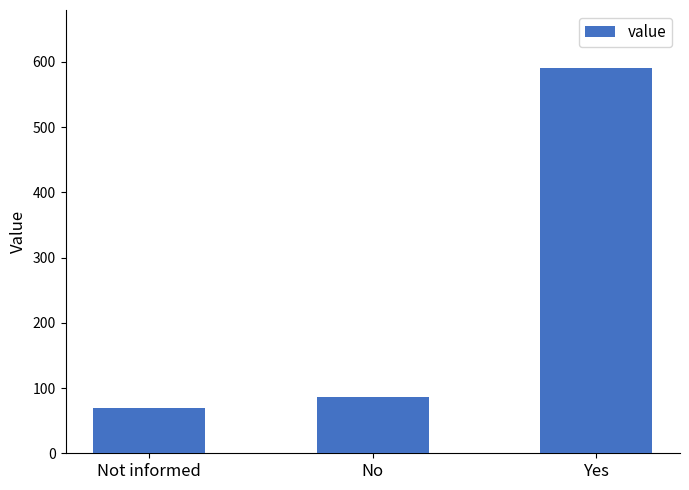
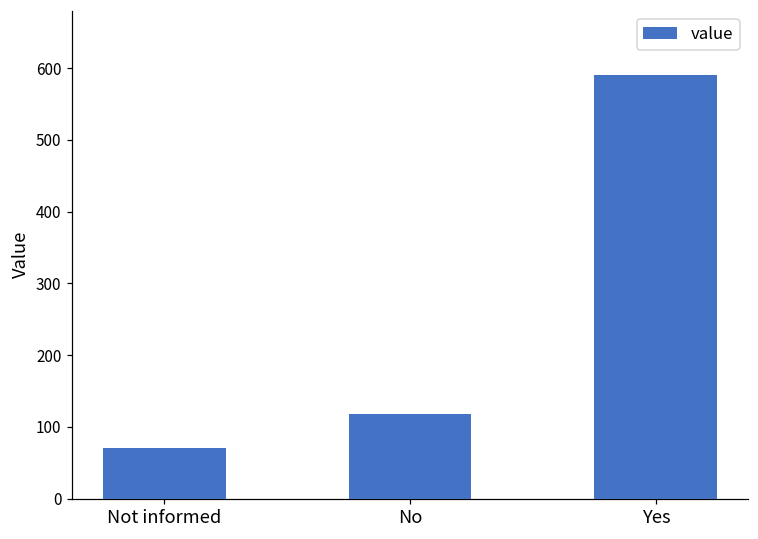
No: 90 -> 120
